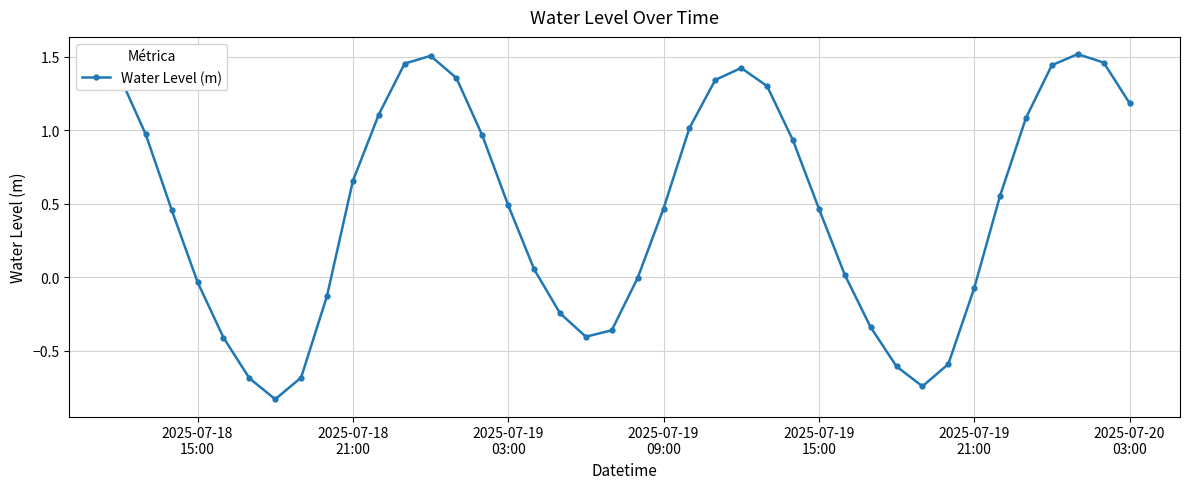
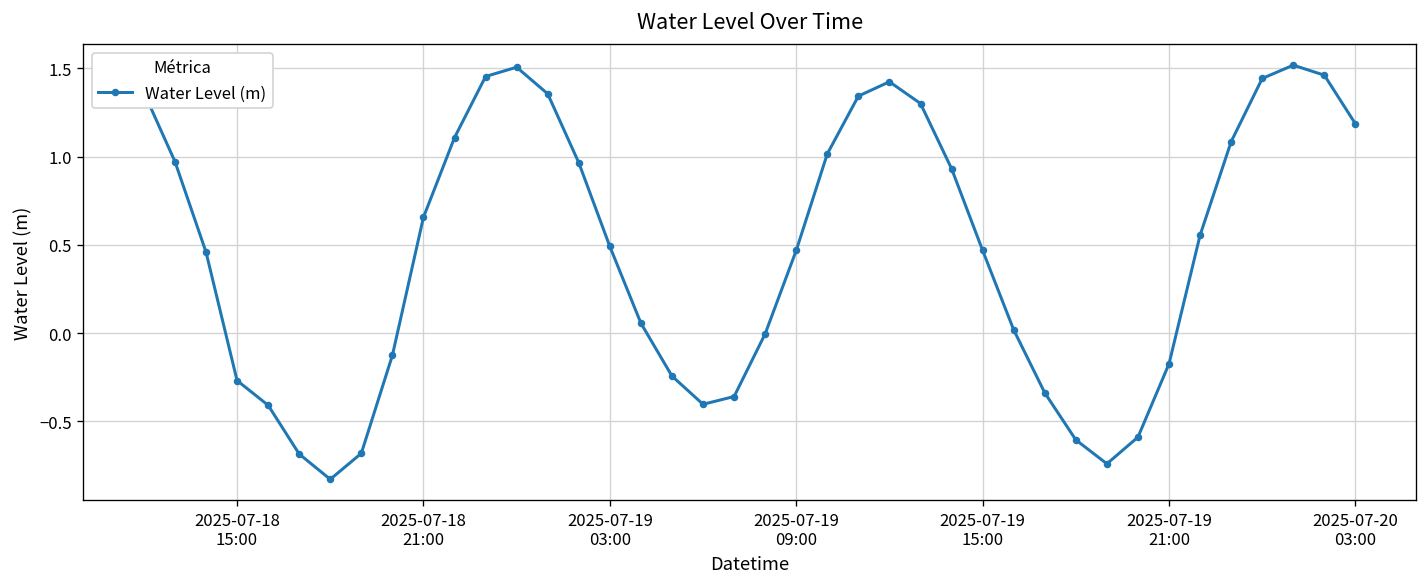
2025-07-18 15:00: -0.03 -> -0.27
2025-07-19 21:00: -0.07 -> -0.17
